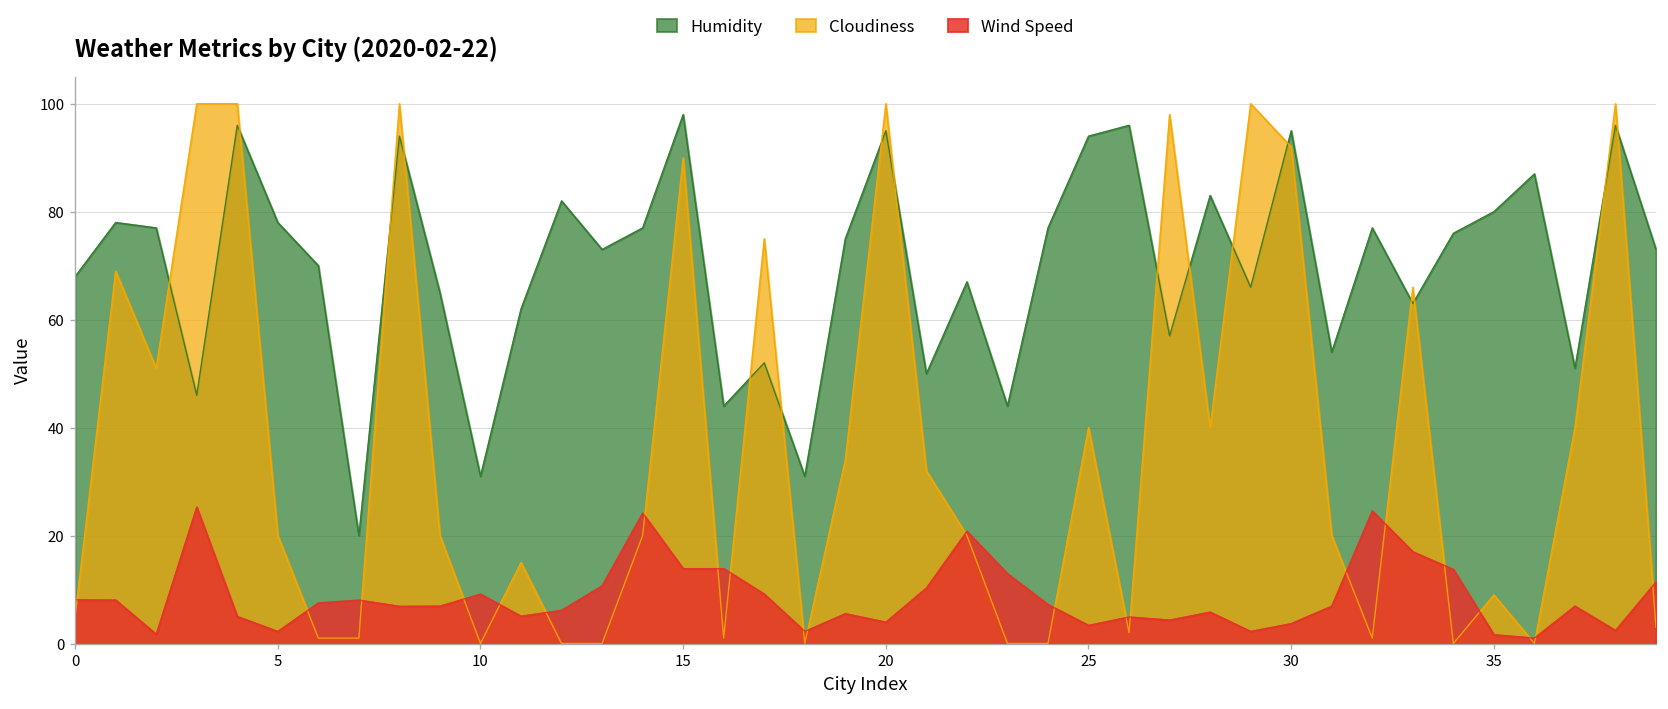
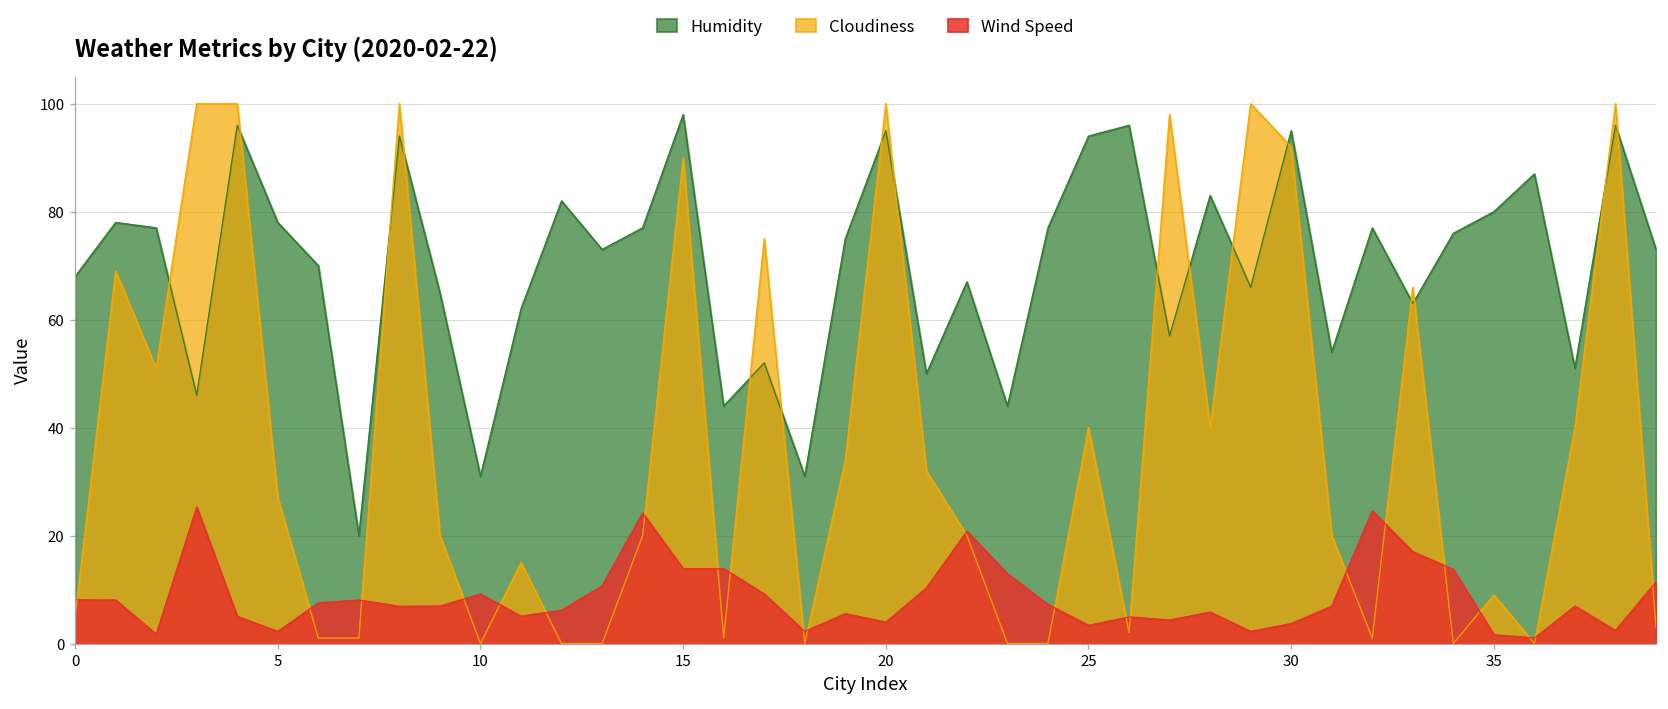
Cloudiness, 5: 20 -> 27
